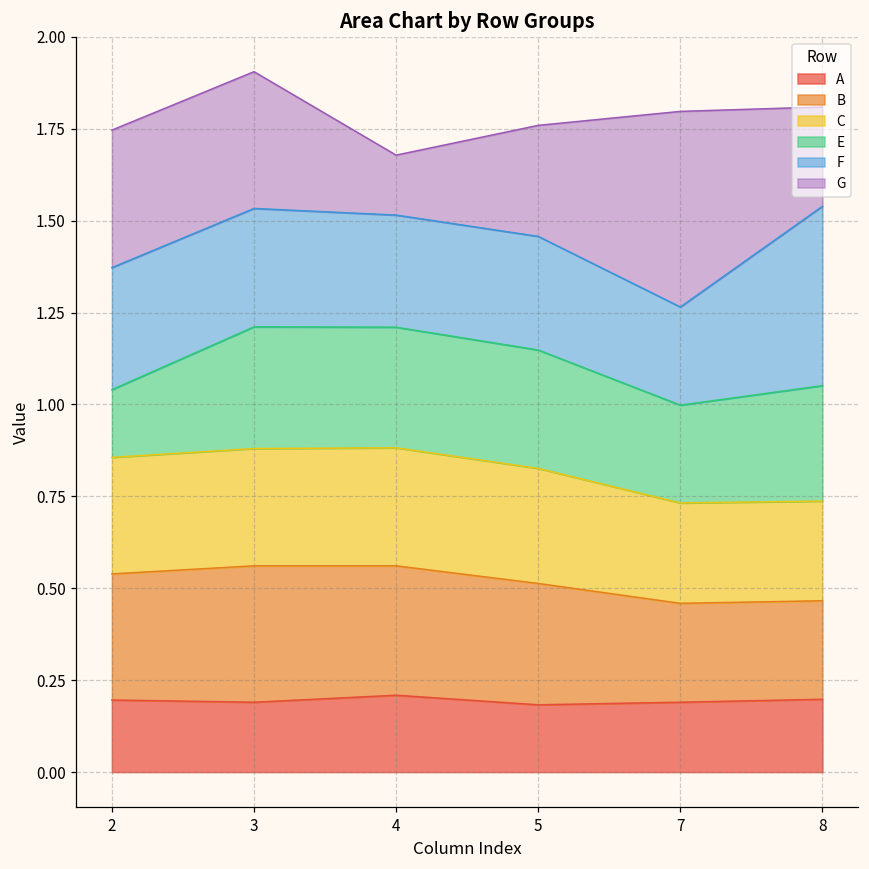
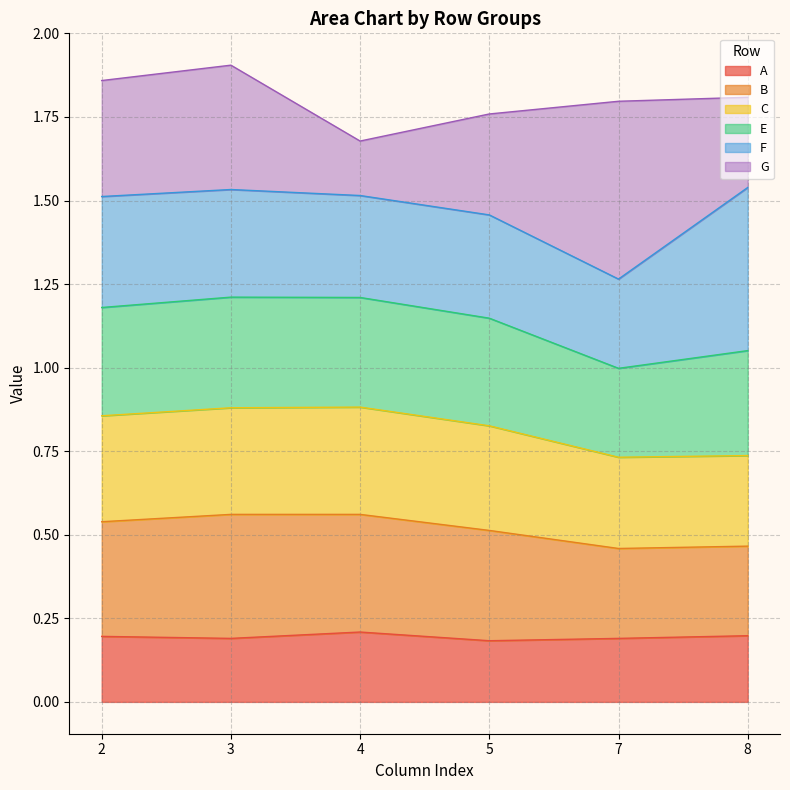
E, 2: 0.18 -> 0.32
G, 2: 0.37 -> 0.35
